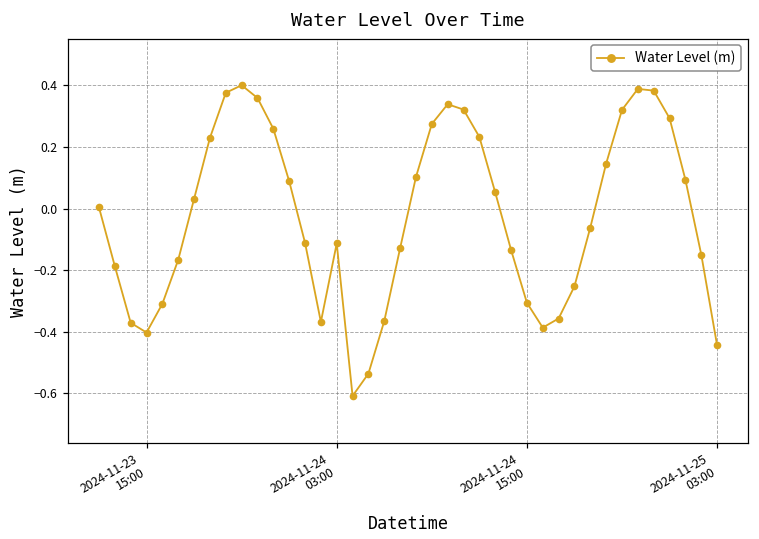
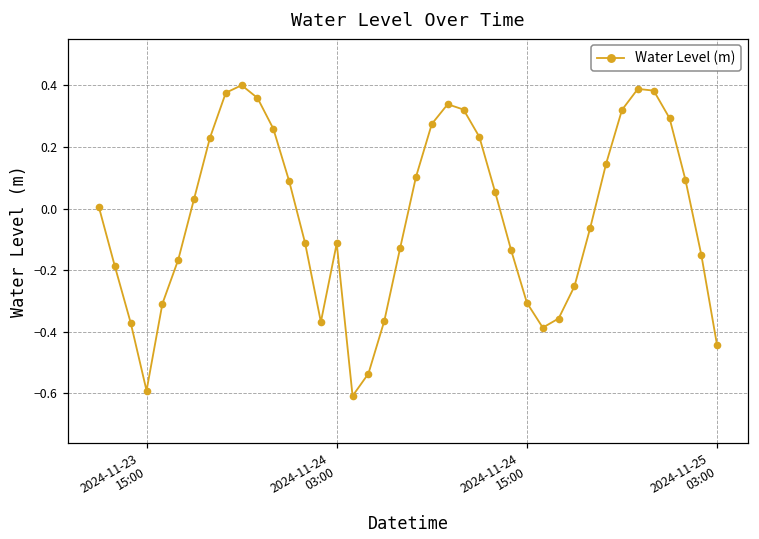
2024-11-23 15:00: -0.40 -> -0.59
